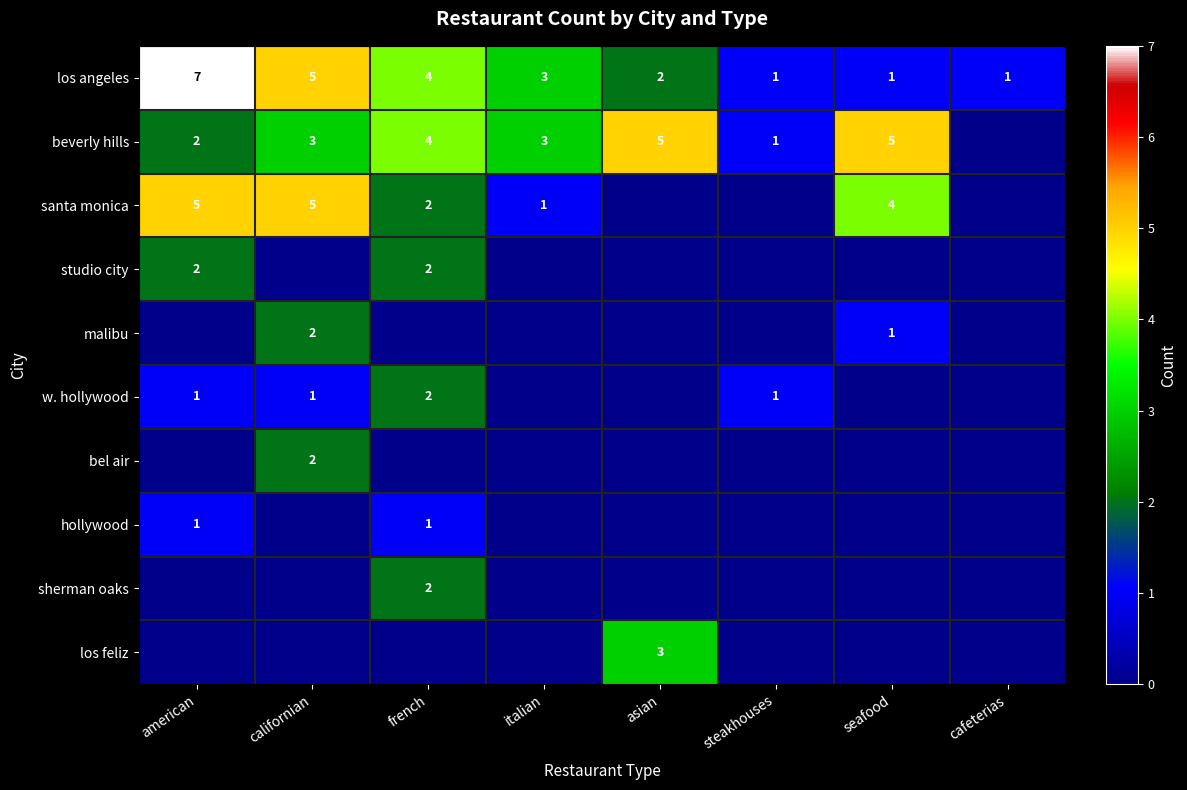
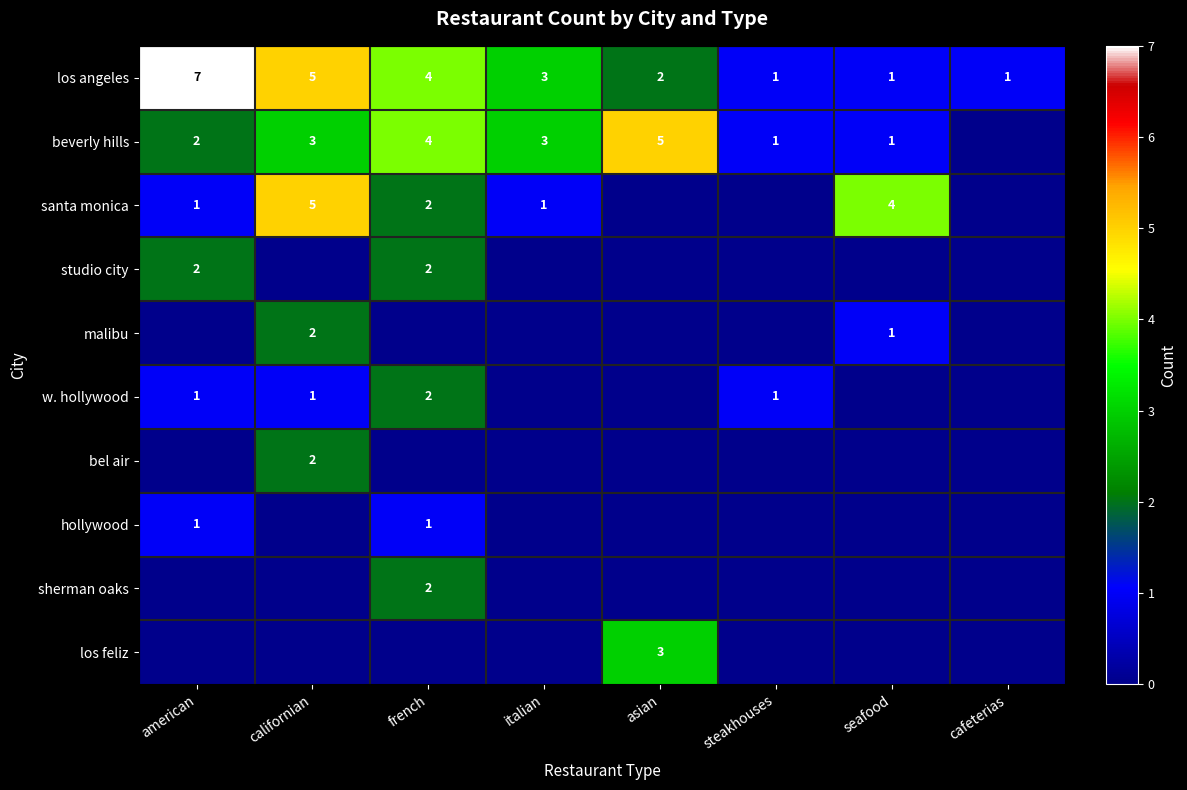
beverly hills, seafood: 5 -> 1
santa monica, american: 5 -> 1
